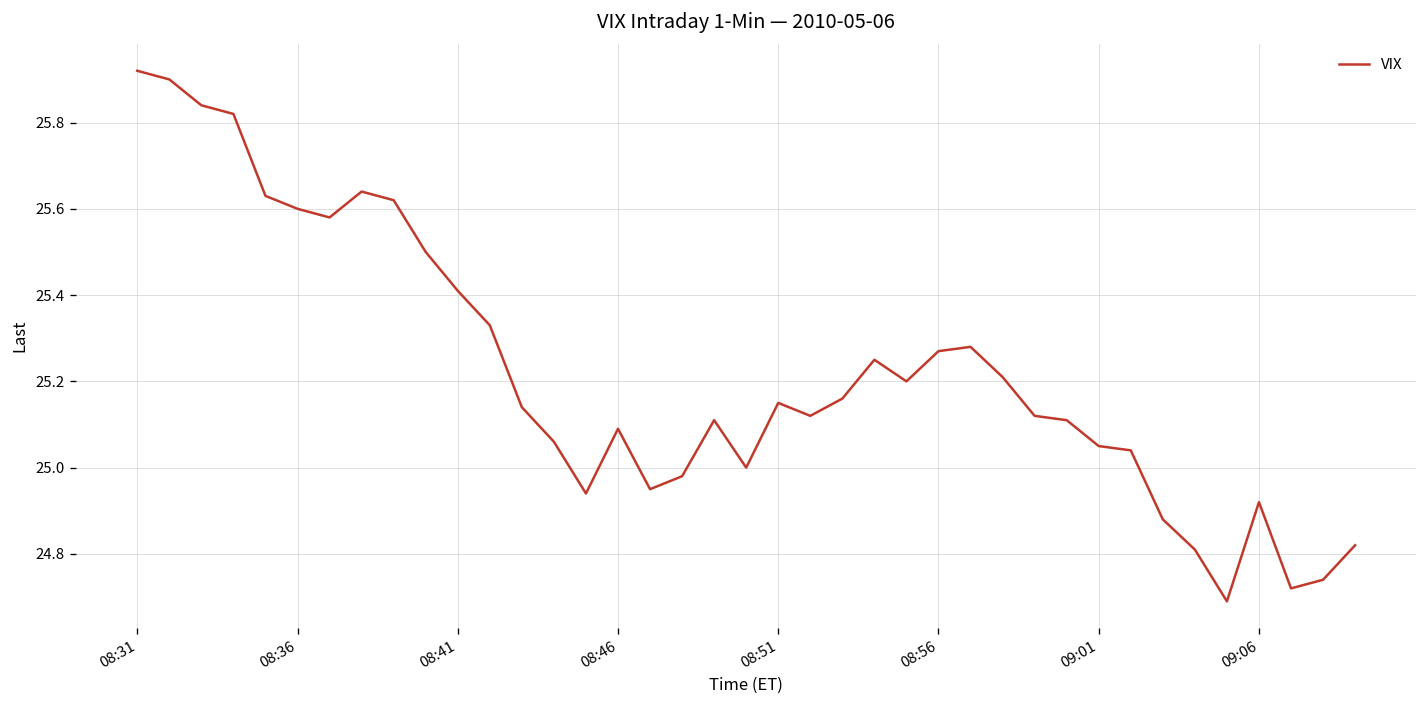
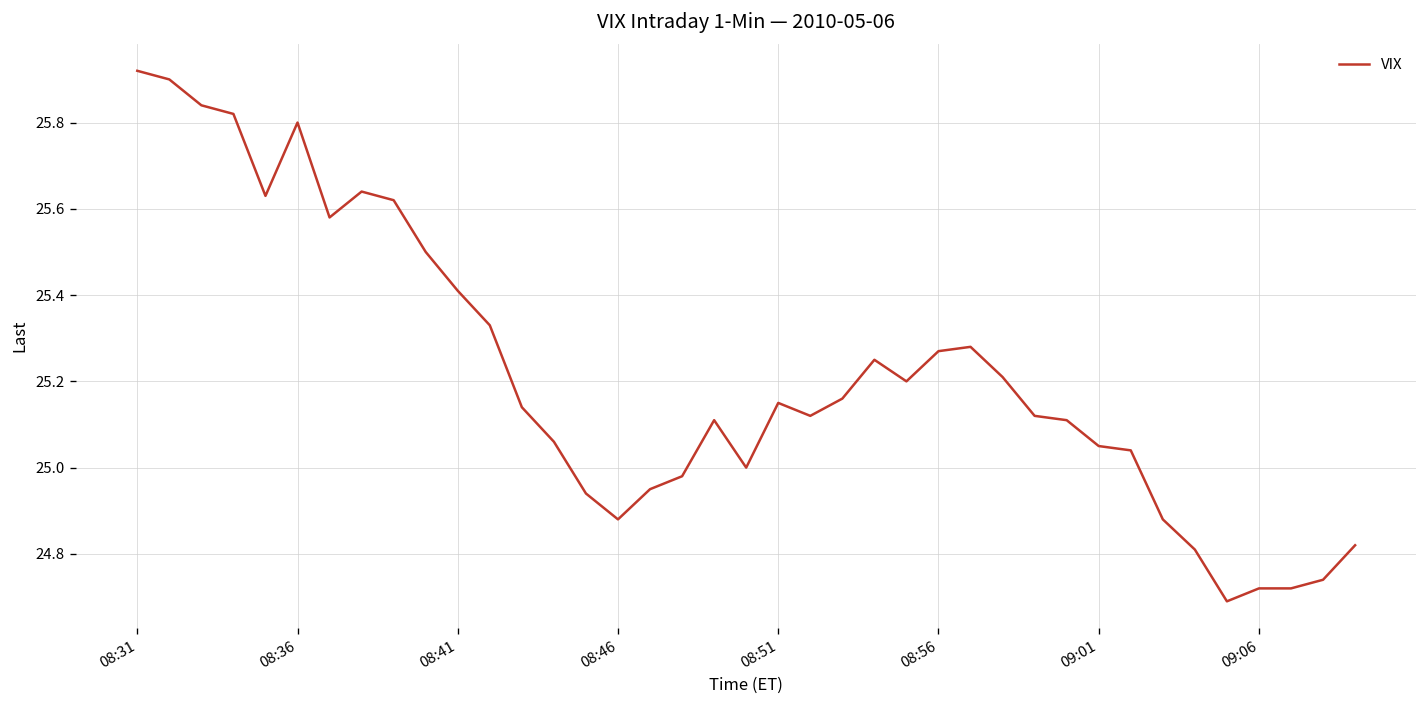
08:36: 25.6 -> 25.8
08:46: 25.09 -> 24.88
09:06: 24.92 -> 24.72
